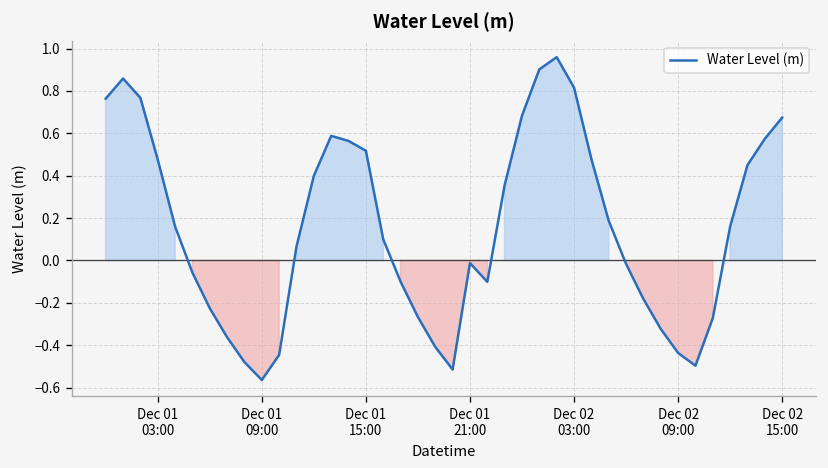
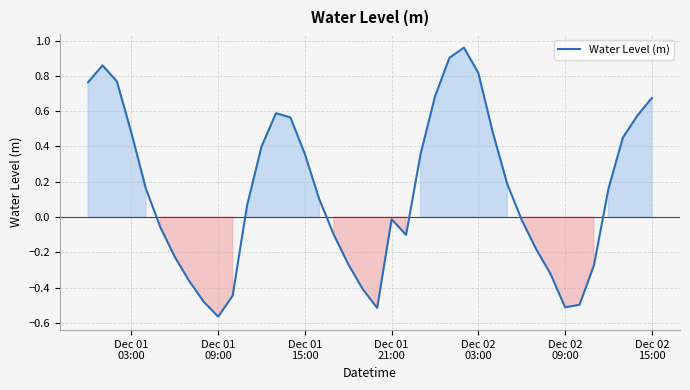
Dec 01 15:00: 0.52 -> 0.36
Dec 02 09:00: -0.44 -> -0.51
